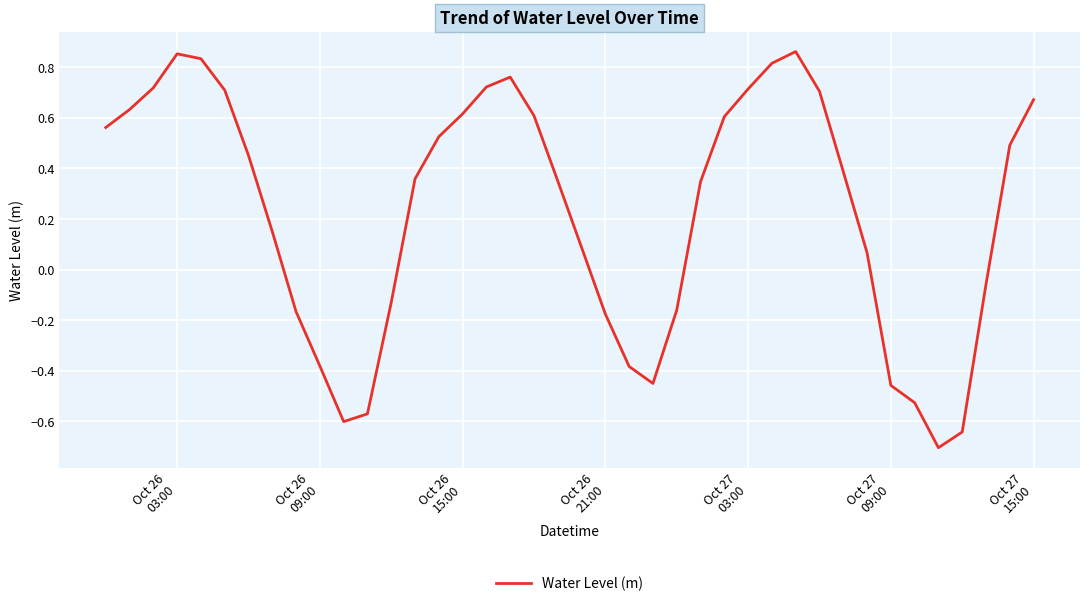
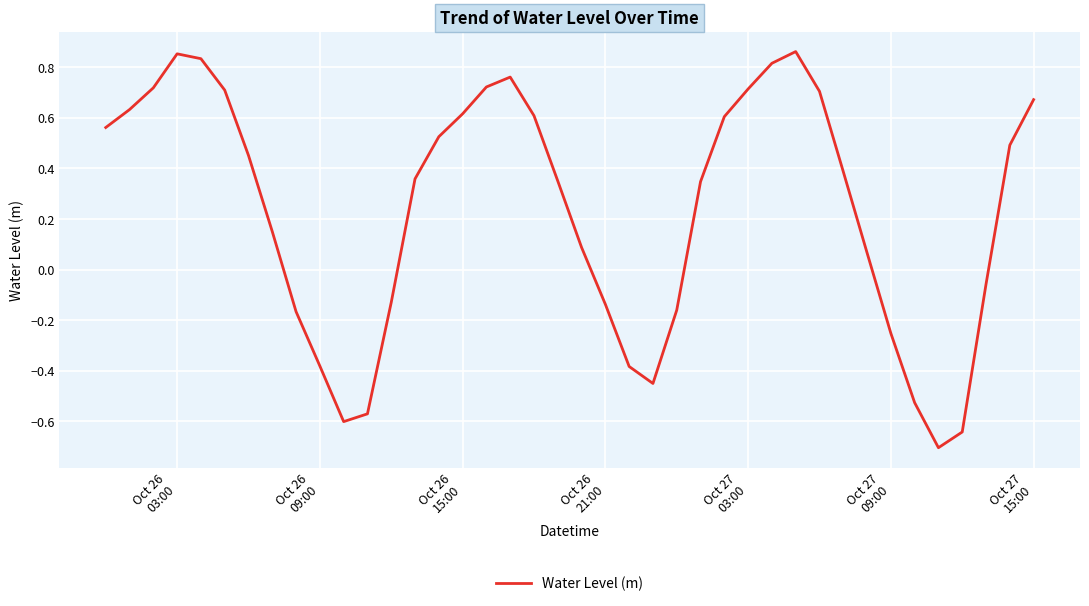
Oct 26 21:00: -0.18 -> -0.14
Oct 27 09:00: -0.46 -> -0.25
